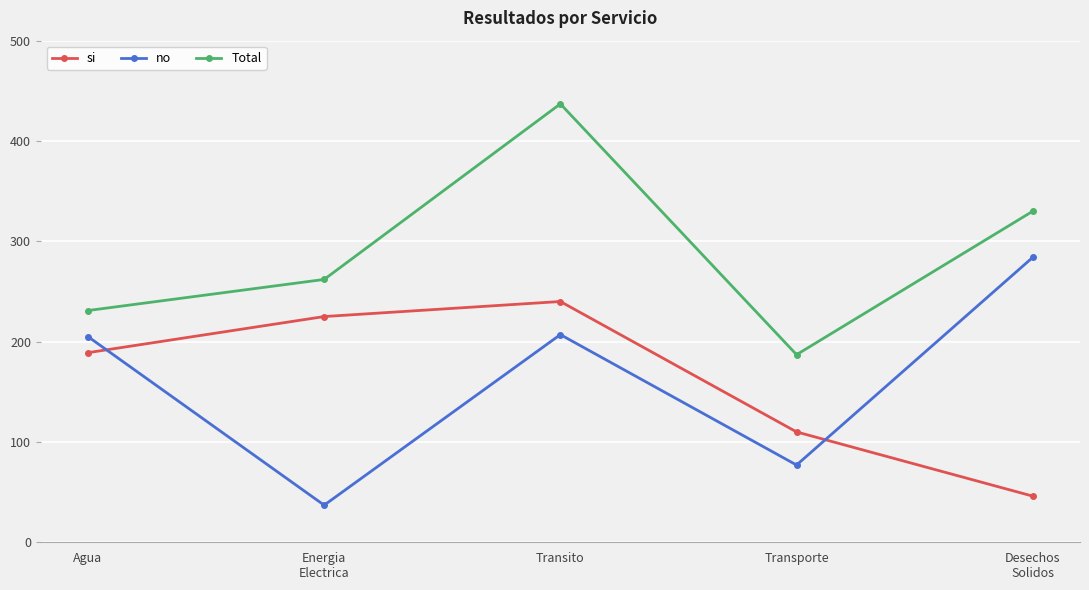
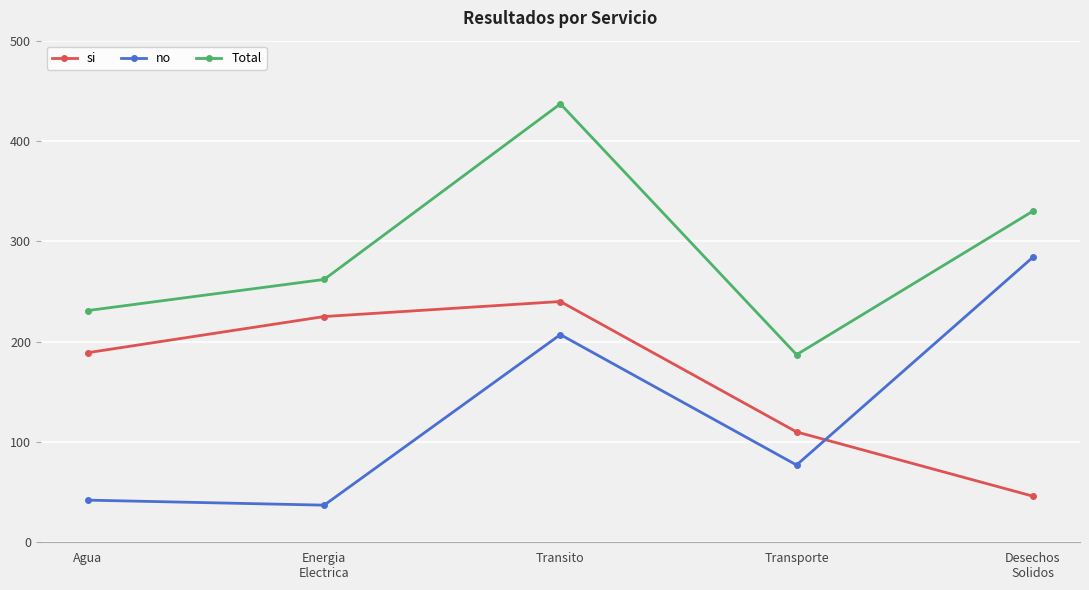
no, Agua: 205 -> 42
